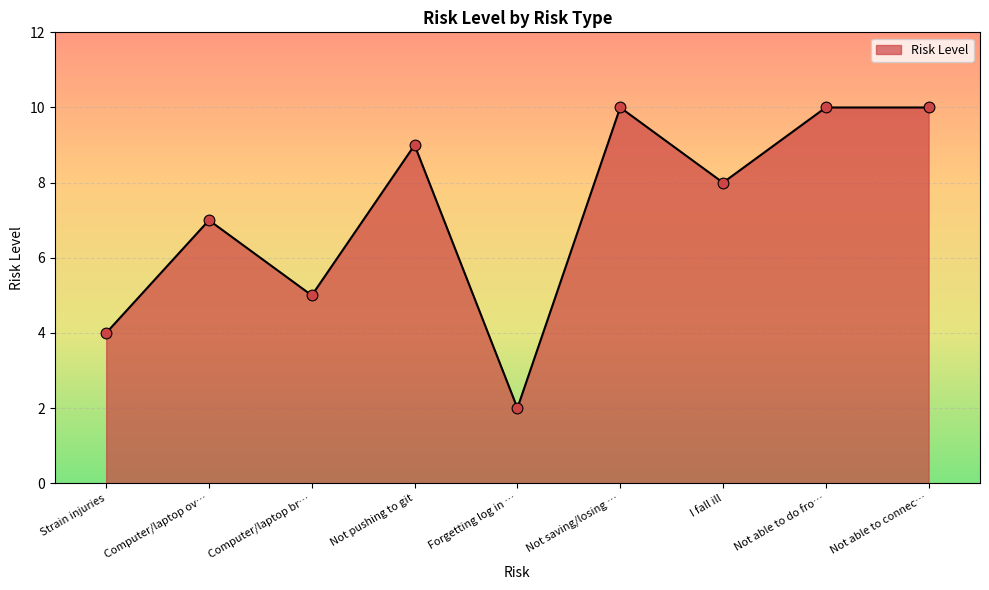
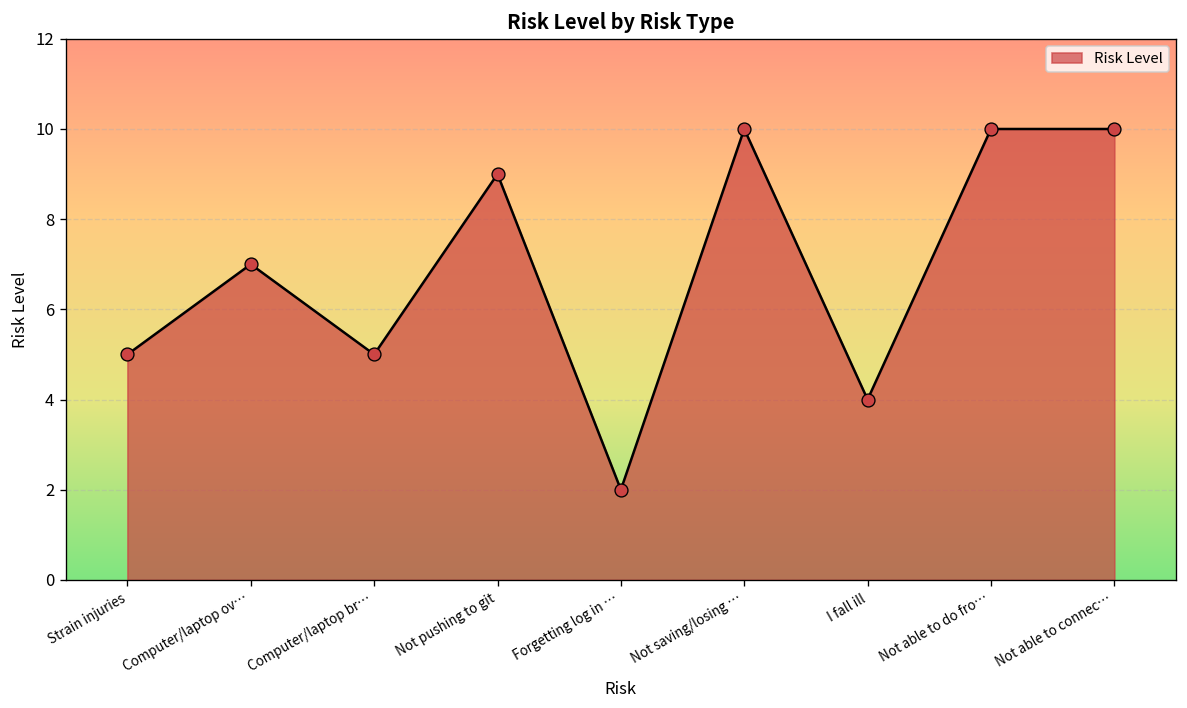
Strain injuries: 4 -> 5
I fall ill: 8 -> 4
